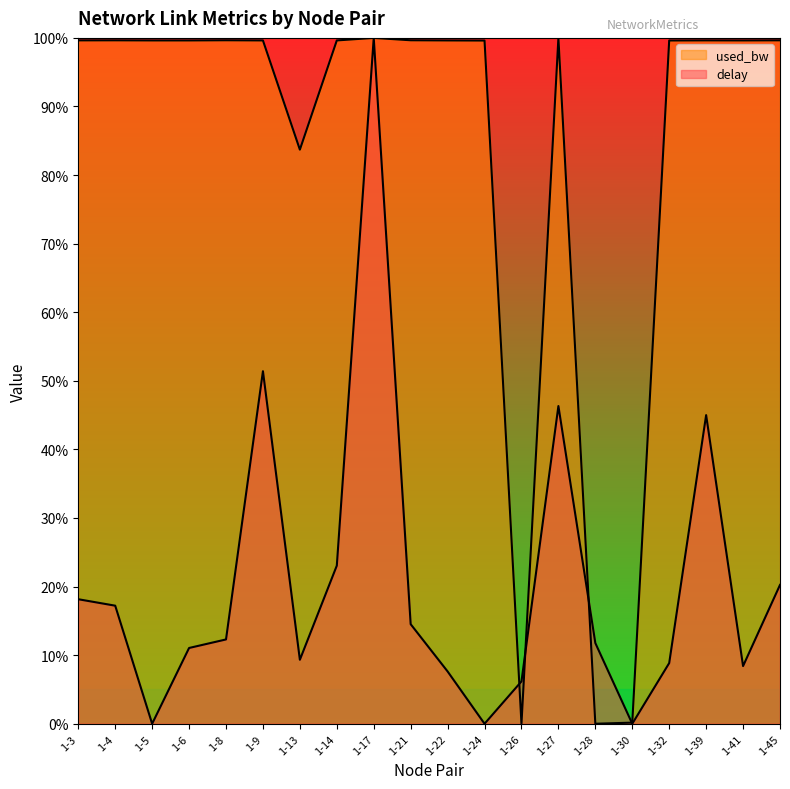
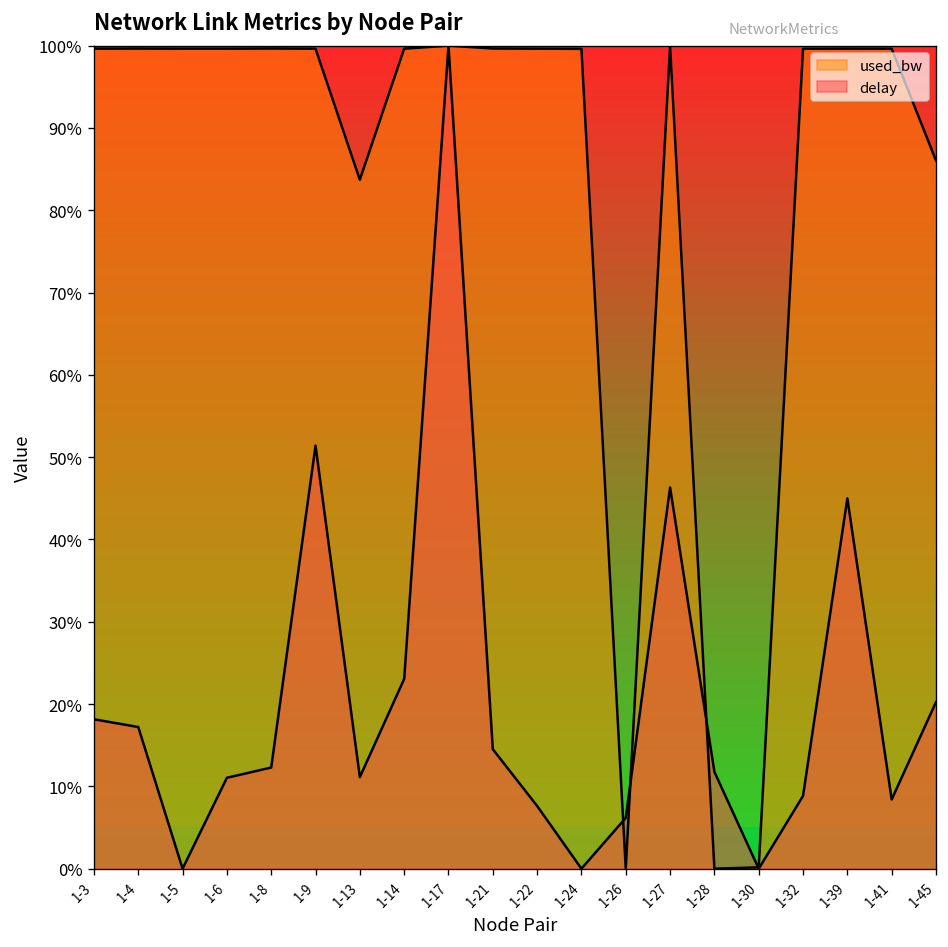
delay, 1-13: 9% -> 11%
used_bw, 1-45: 100% -> 86%
